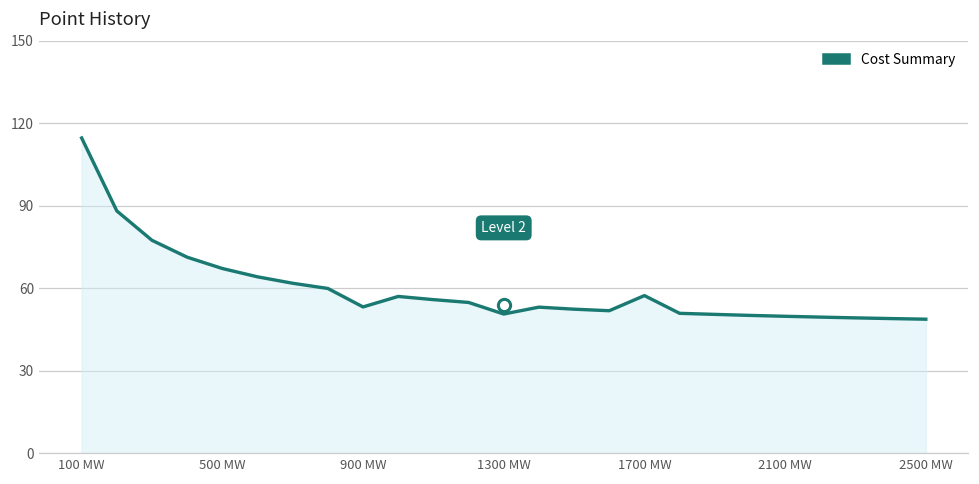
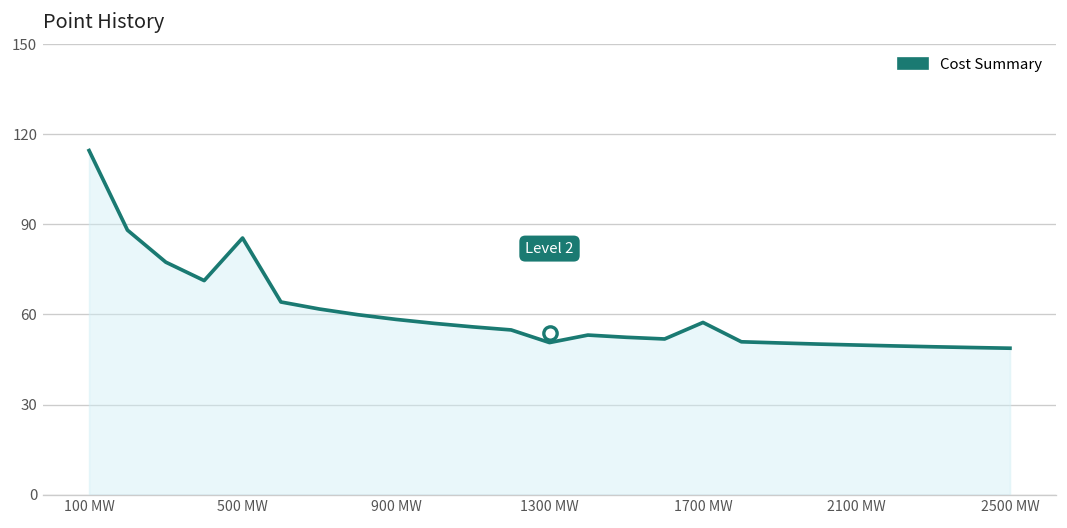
Cost Summary, 500 MW: 67 -> 85
Cost Summary, 900 MW: 53 -> 58
